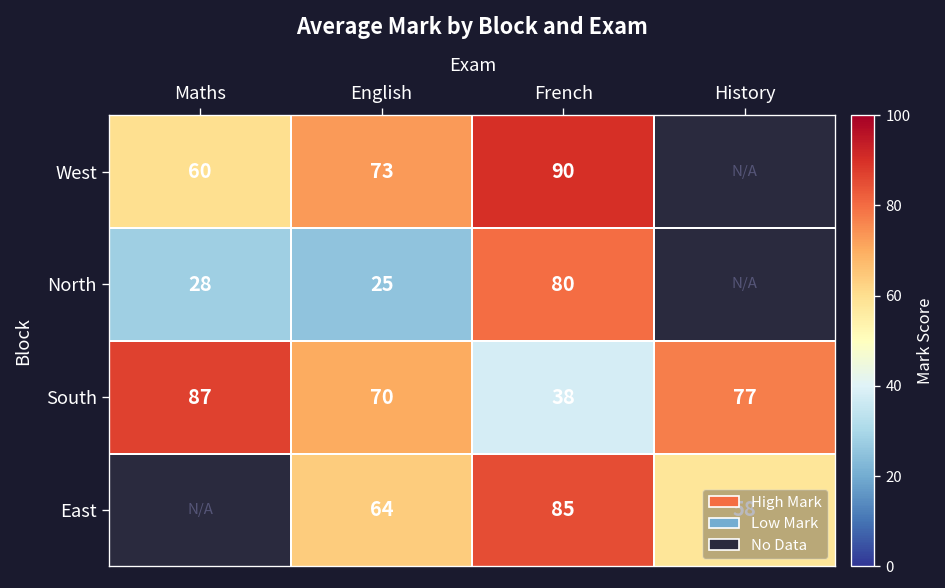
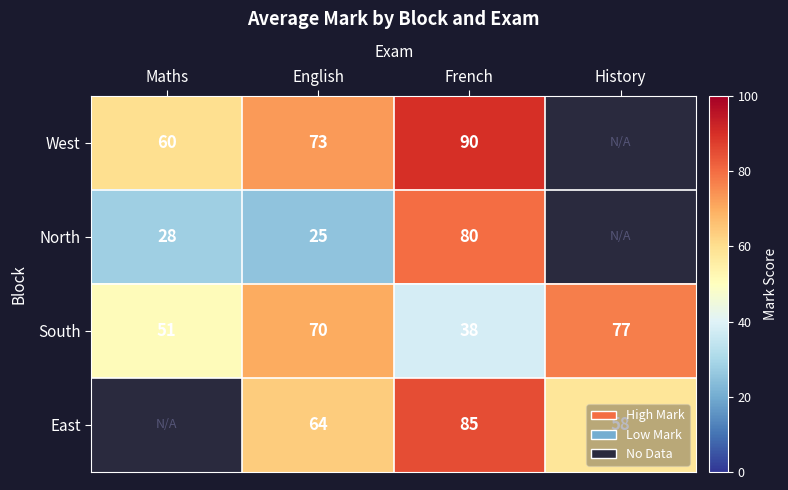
South, Maths: 87 -> 51
